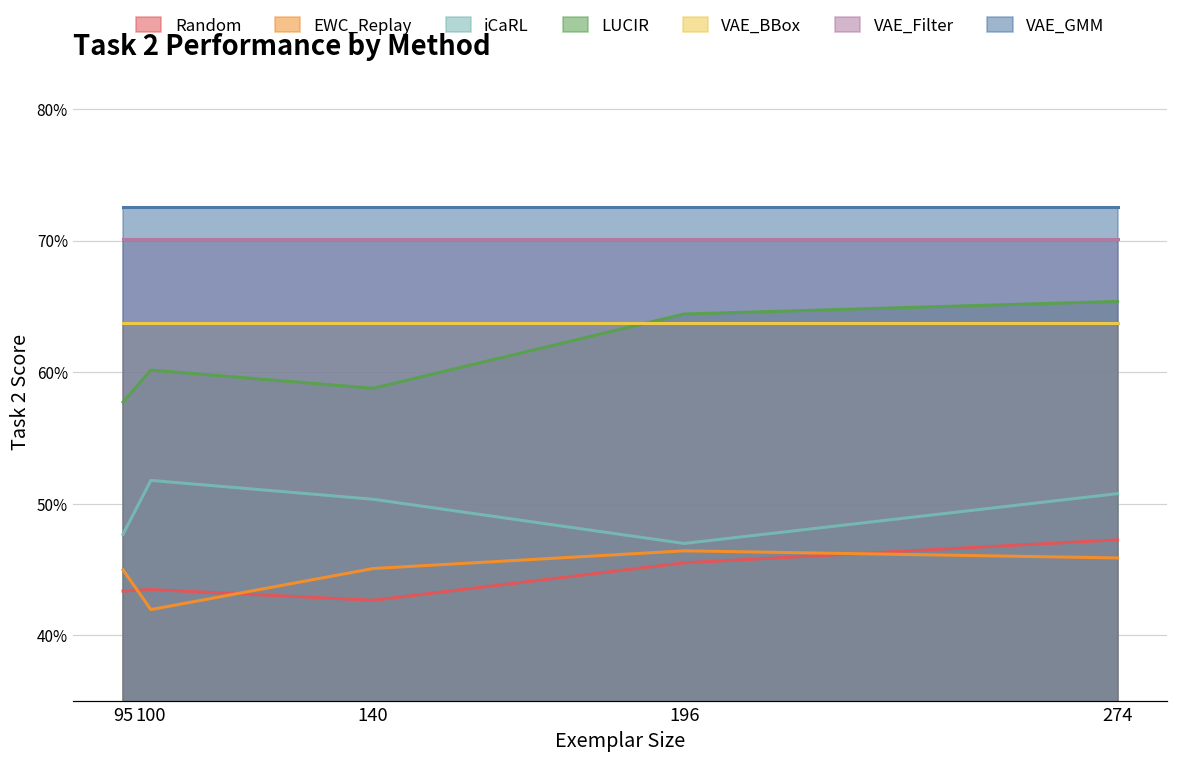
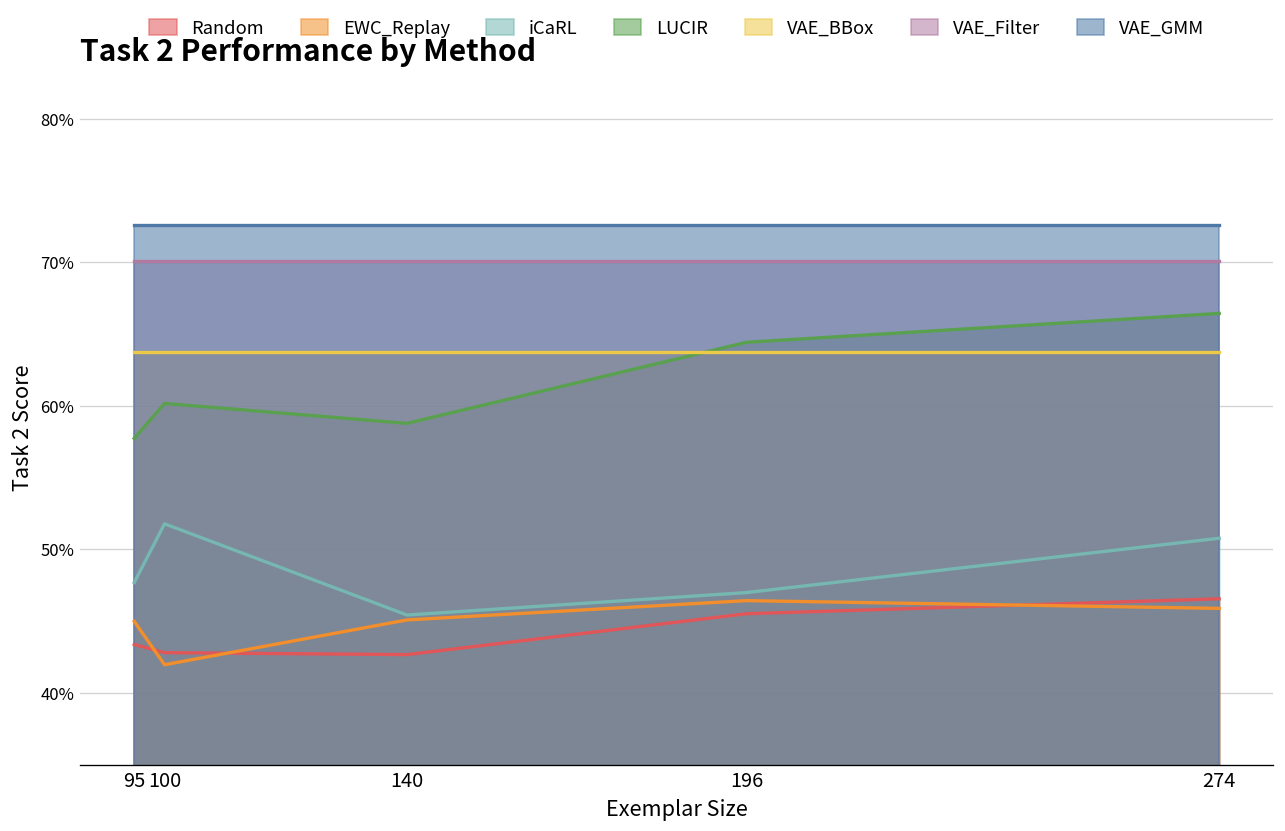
Random, 100: 43.5% -> 42.8%
iCaRL, 140: 50.3% -> 45.4%
Random, 274: 47.3% -> 46.5%
LUCIR, 274: 65.4% -> 66.4%
